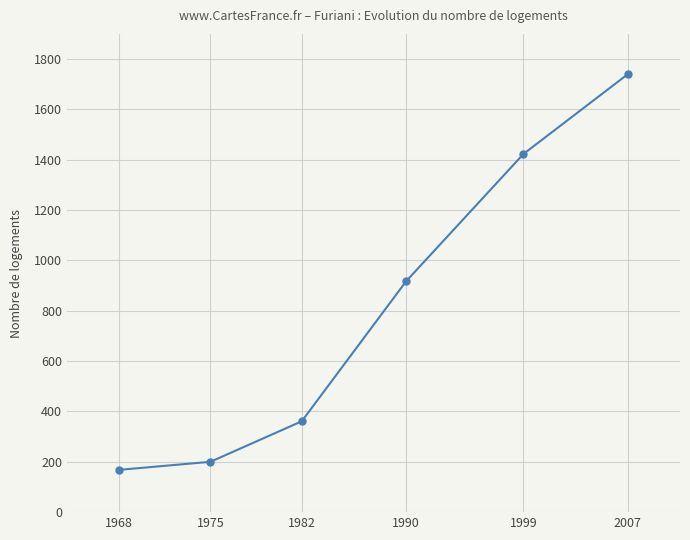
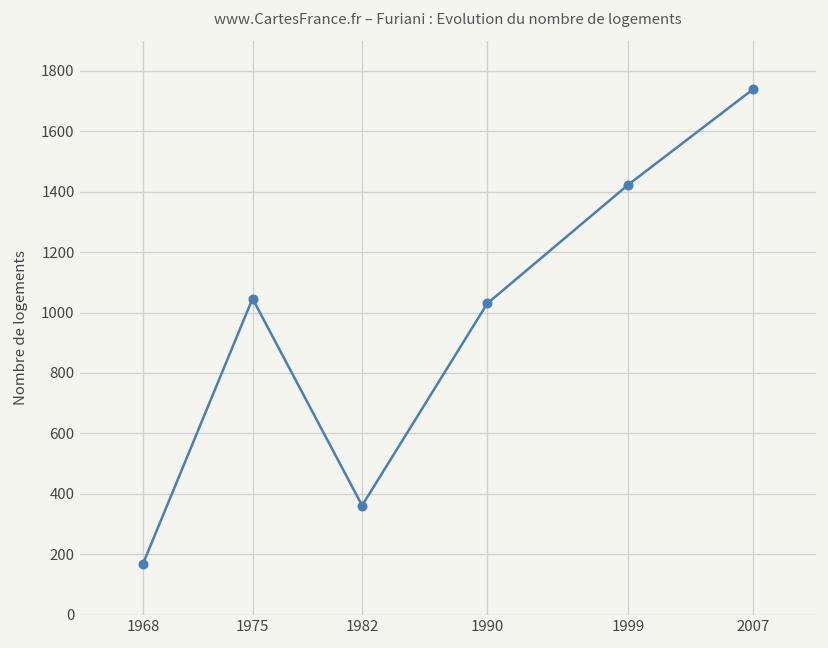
1975: 200 -> 1050
1990: 920 -> 1030
